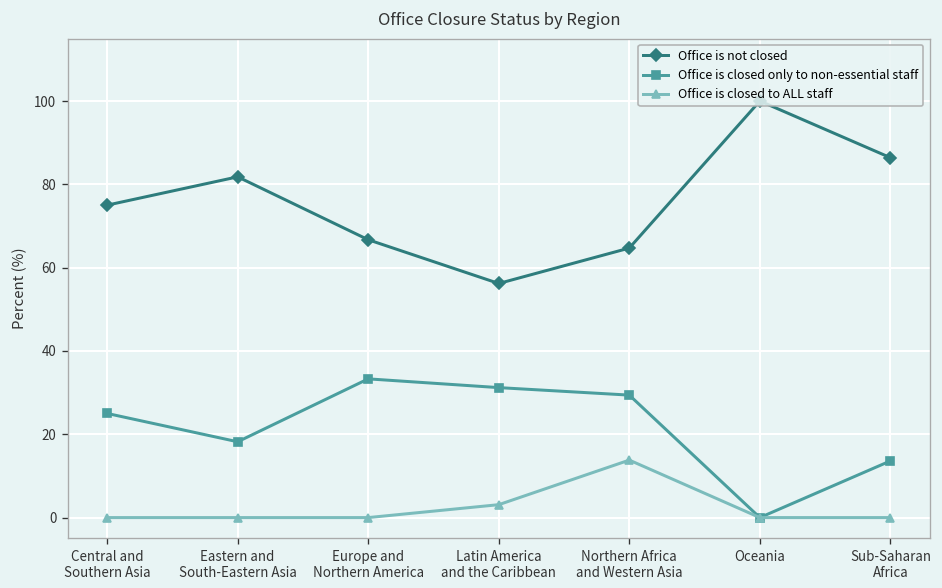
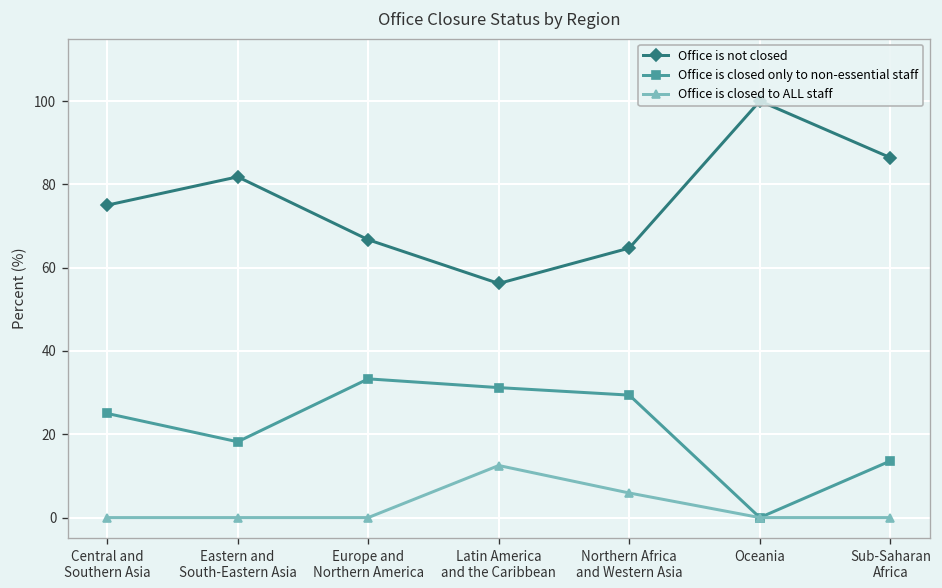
Office is closed to ALL staff, Latin America and the Caribbean: 3 -> 13
Office is closed to ALL staff, Northern Africa and Western Asia: 14 -> 6
